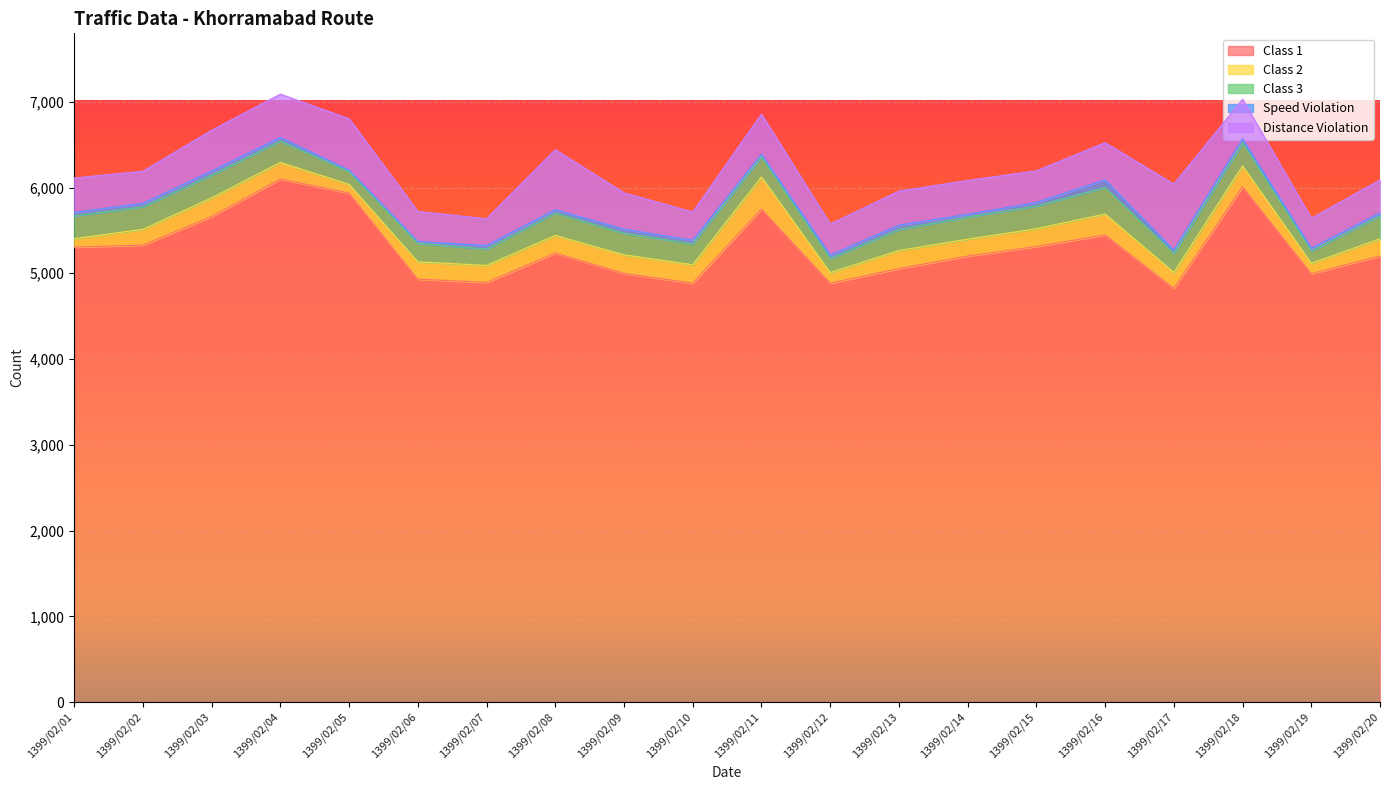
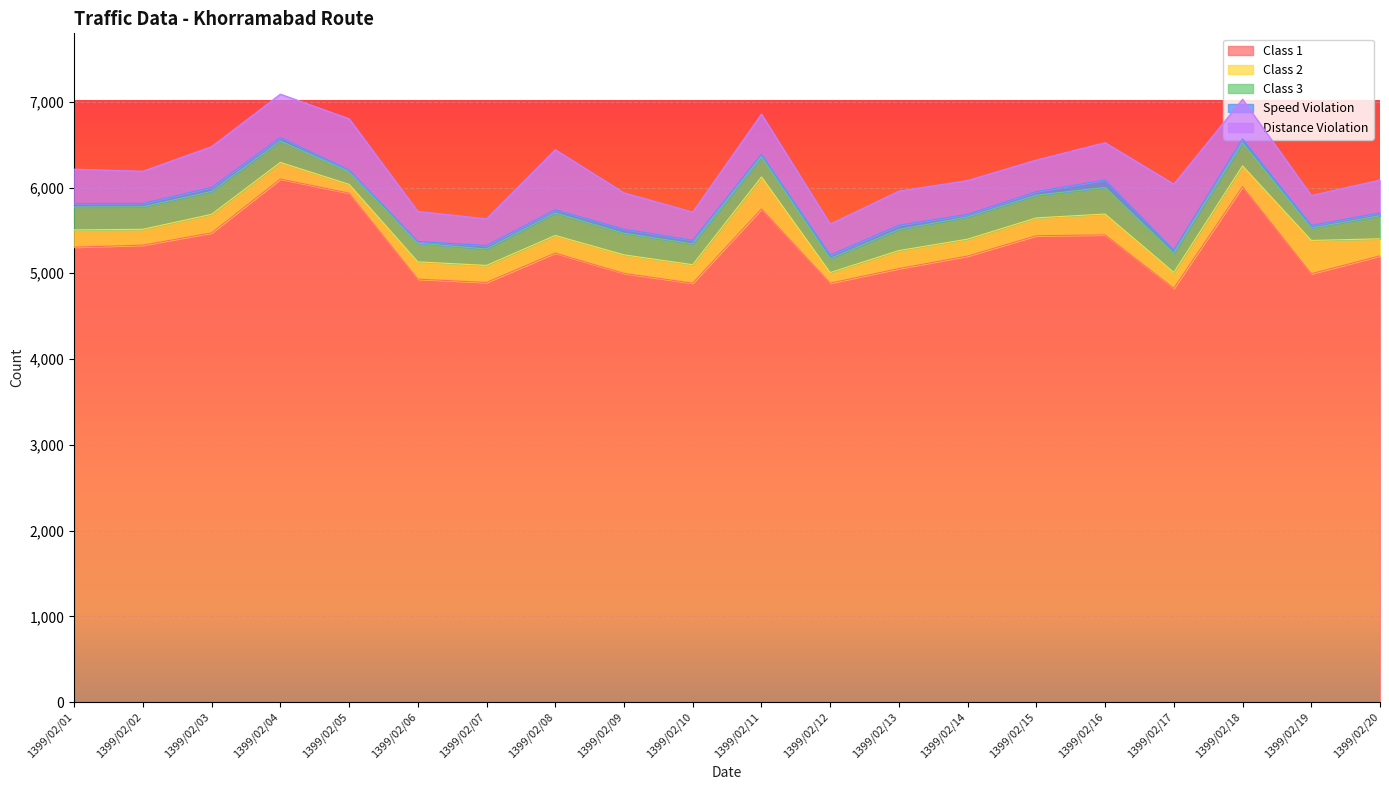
Class 2, 1399/02/01: 100 -> 200
Class 1, 1399/02/03: 5,700 -> 5,500
Class 1, 1399/02/15: 5,300 -> 5,400
Class 2, 1399/02/19: 100 -> 400
